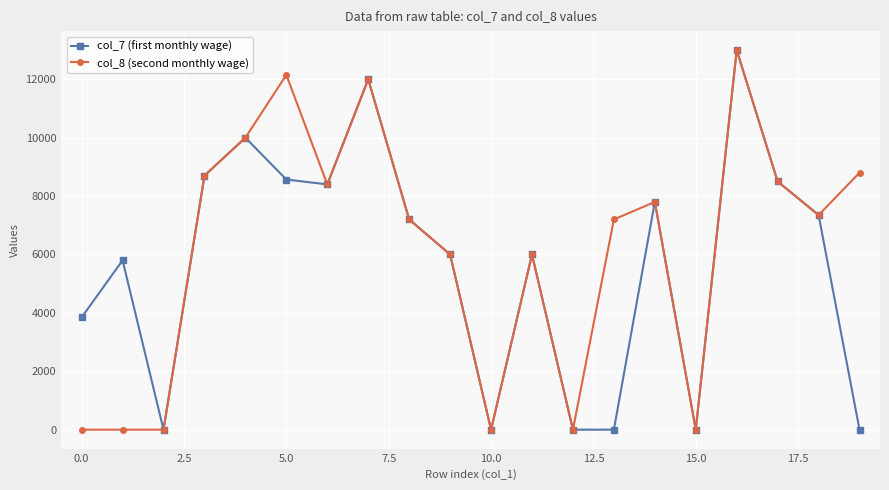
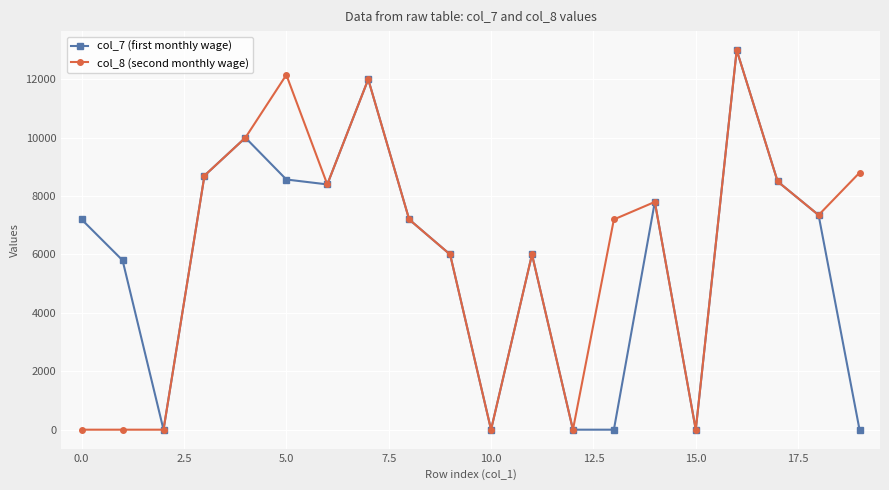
col_7 (first monthly wage), 0.0: 3800 -> 7200
